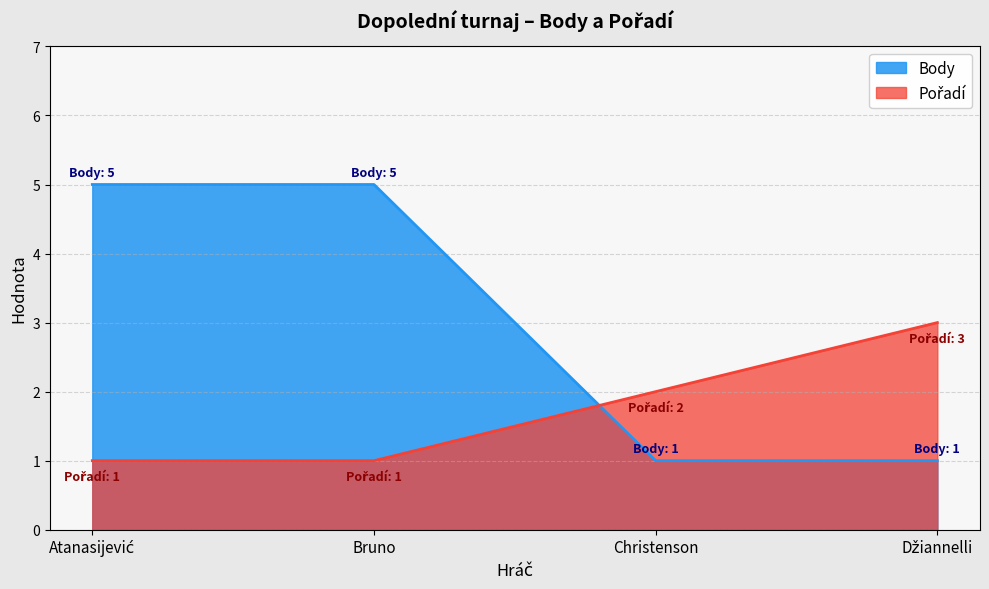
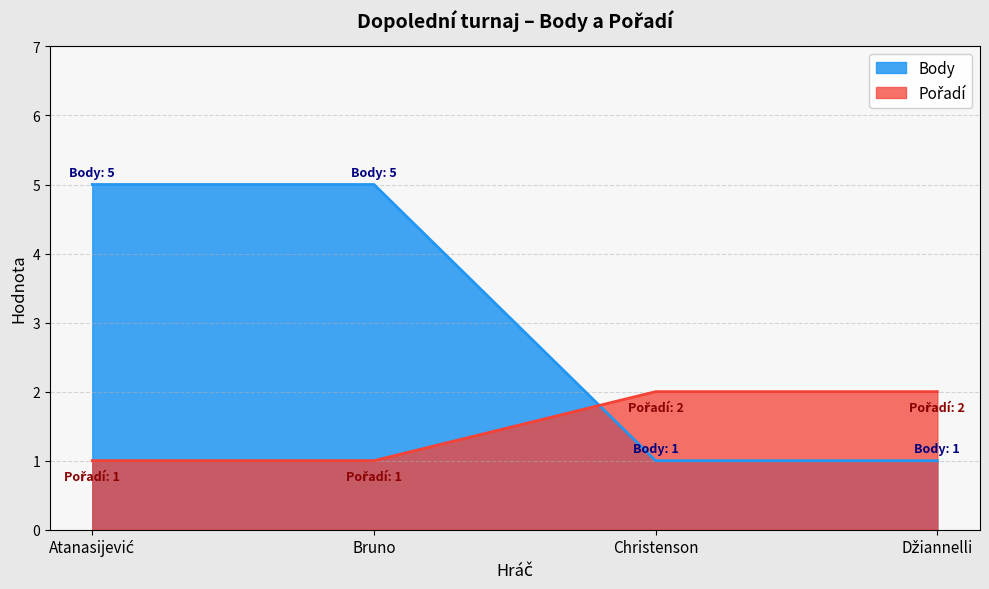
Pořadí, Džiannelli: 3 -> 2
